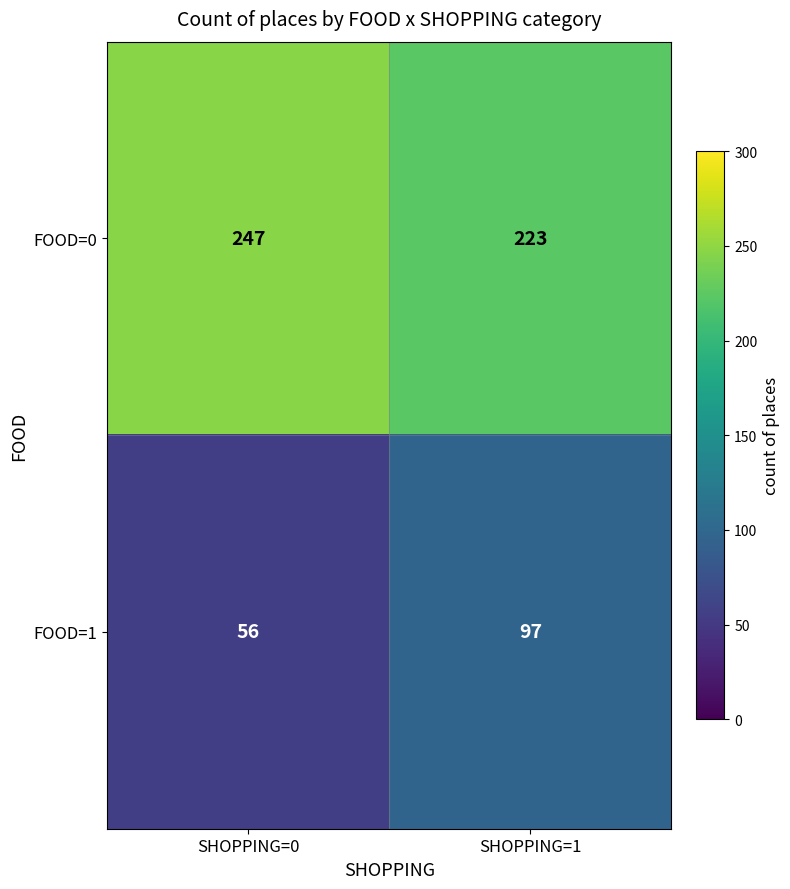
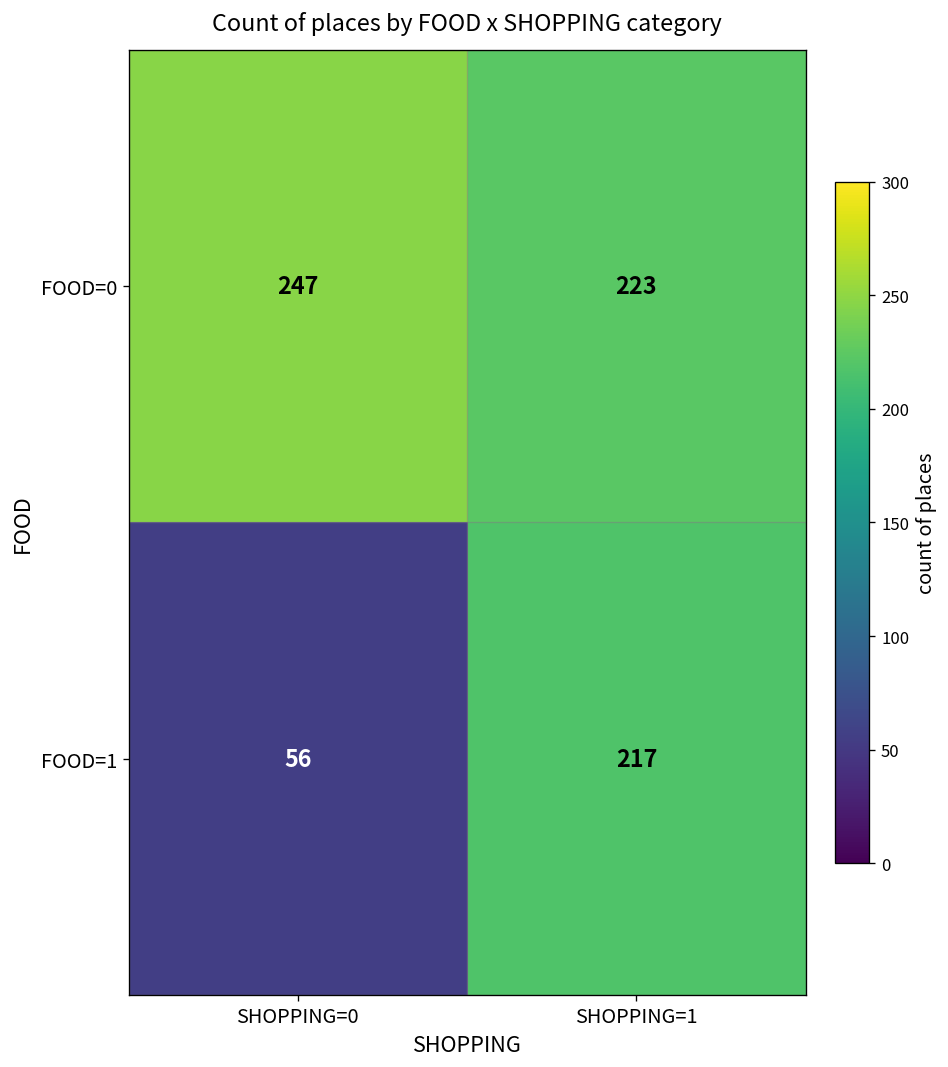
FOOD=1, SHOPPING=1: 97 -> 217
